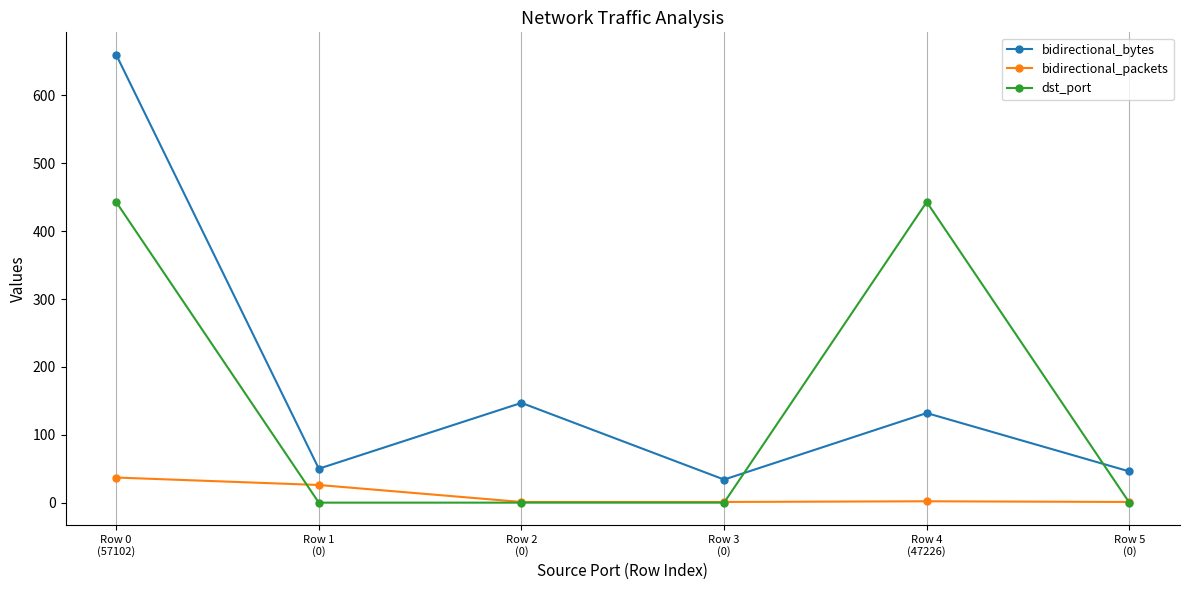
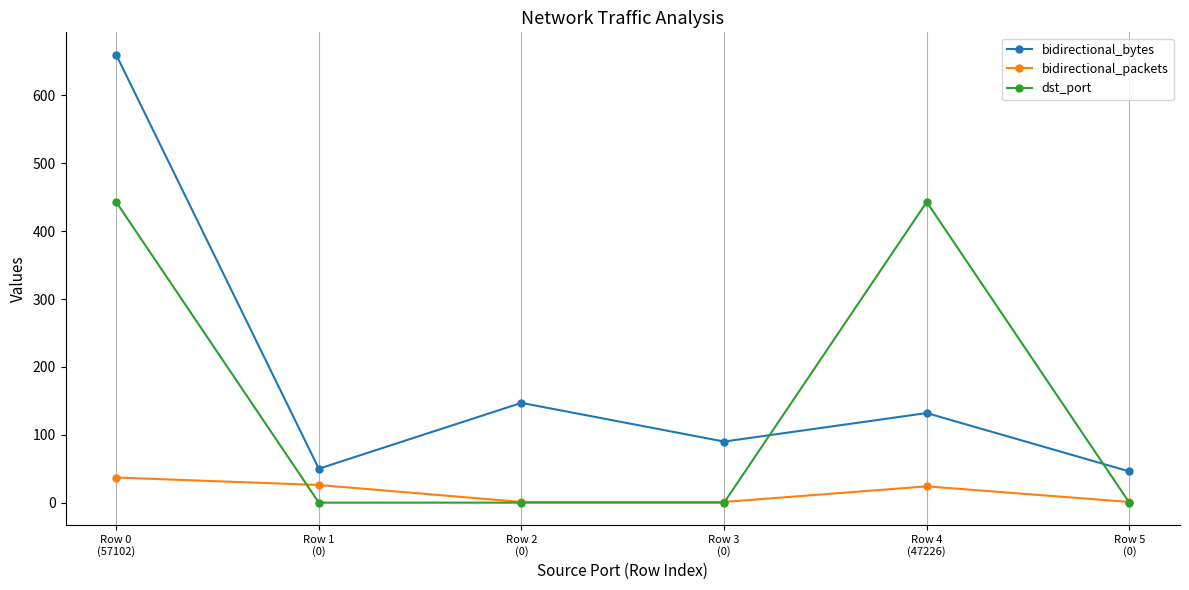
bidirectional_bytes, Row 3 (0): 30 -> 90
bidirectional_packets, Row 4 (47226): 0 -> 20
